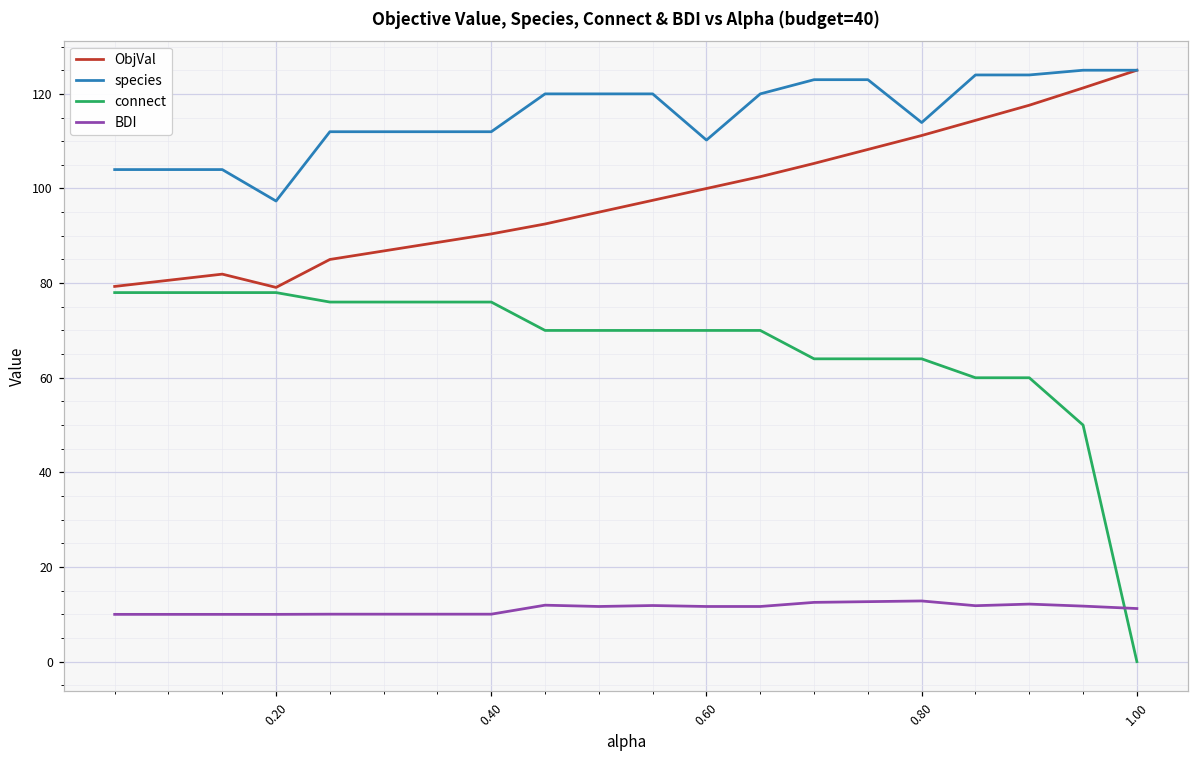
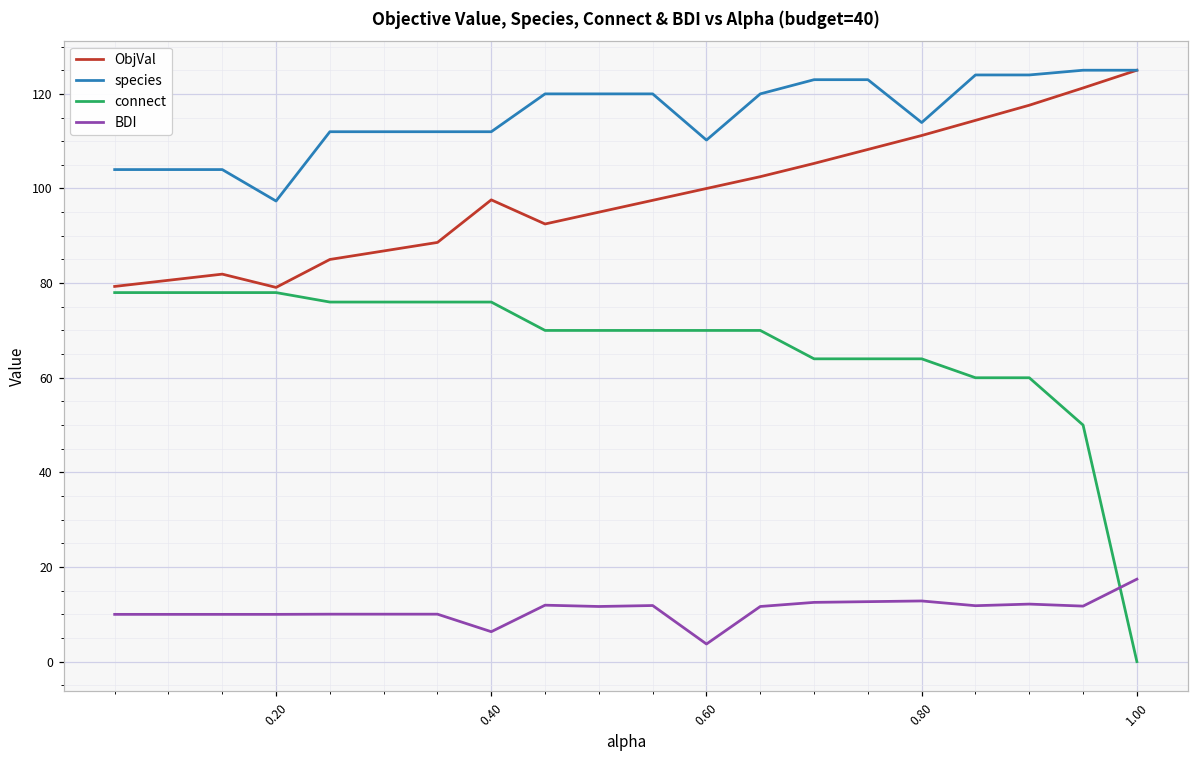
ObjVal, 0.40: 90 -> 98
BDI, 0.40: 10 -> 6
BDI, 0.60: 12 -> 4
BDI, 1.00: 11 -> 17
